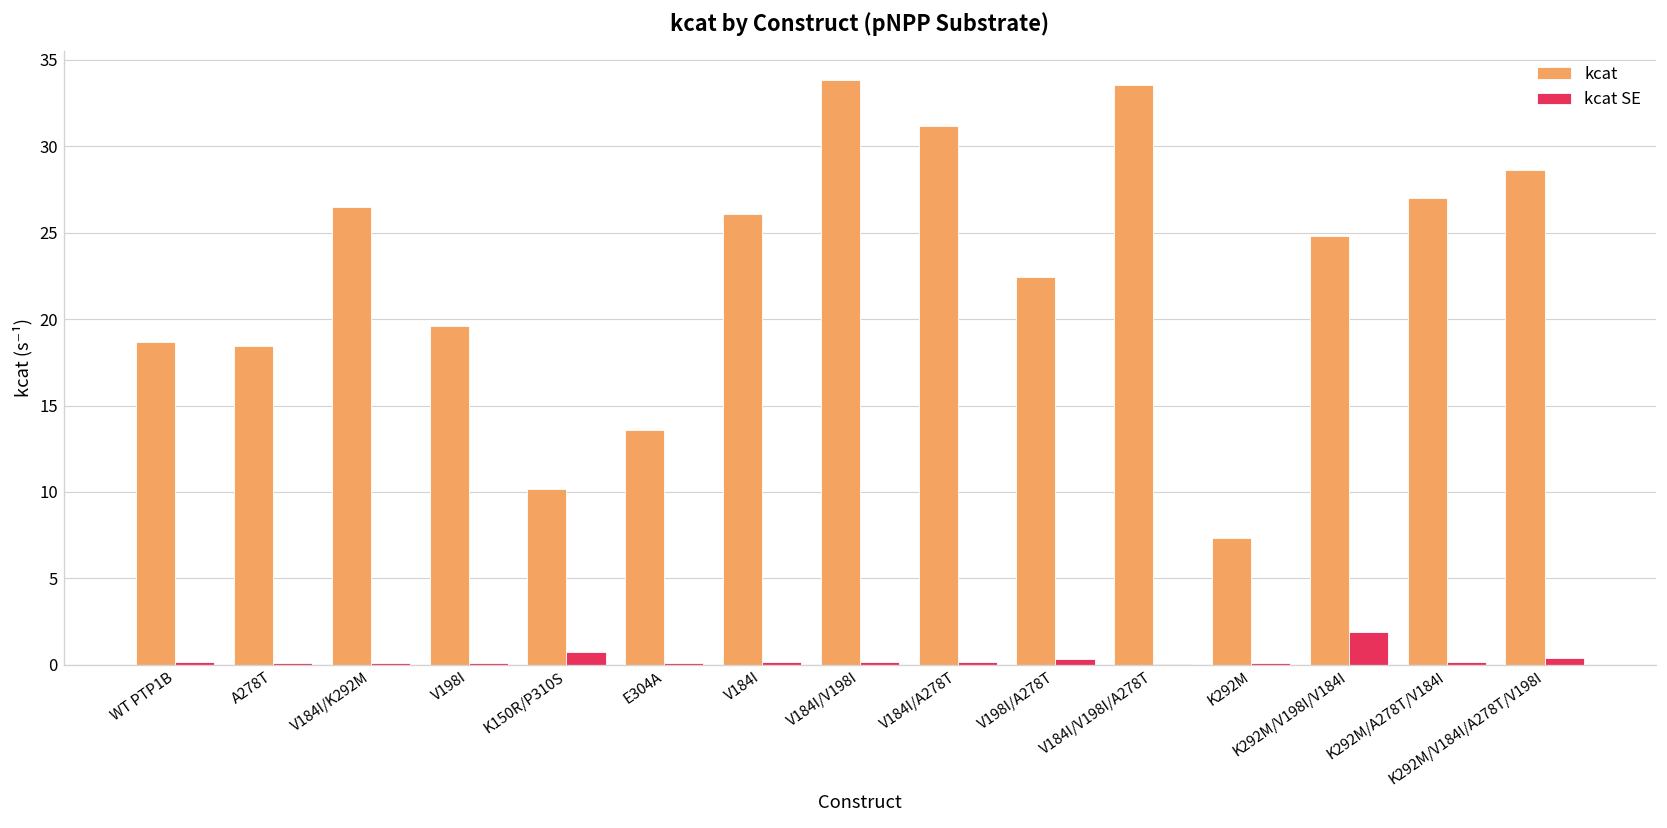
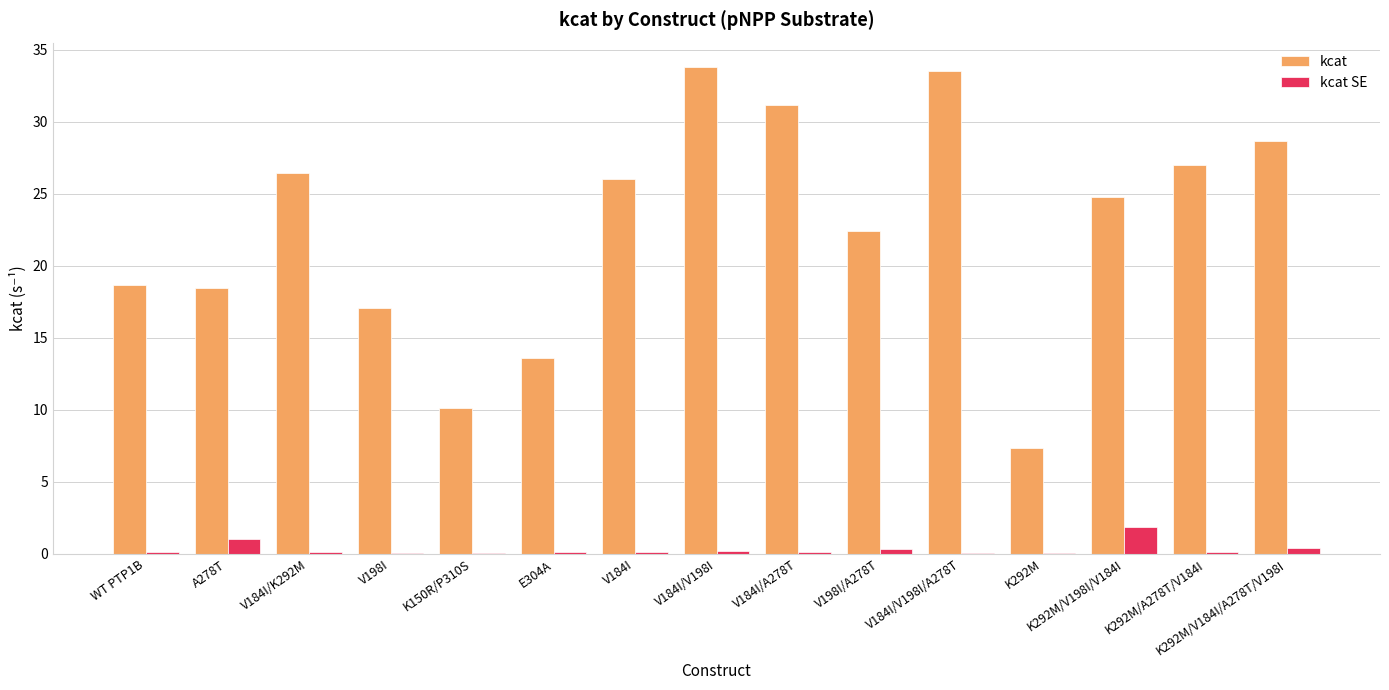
kcat SE, A278T: 0.1 -> 1.1
kcat, V198I: 19.6 -> 17.1
kcat SE, K150R/P310S: 0.7 -> 0.1
